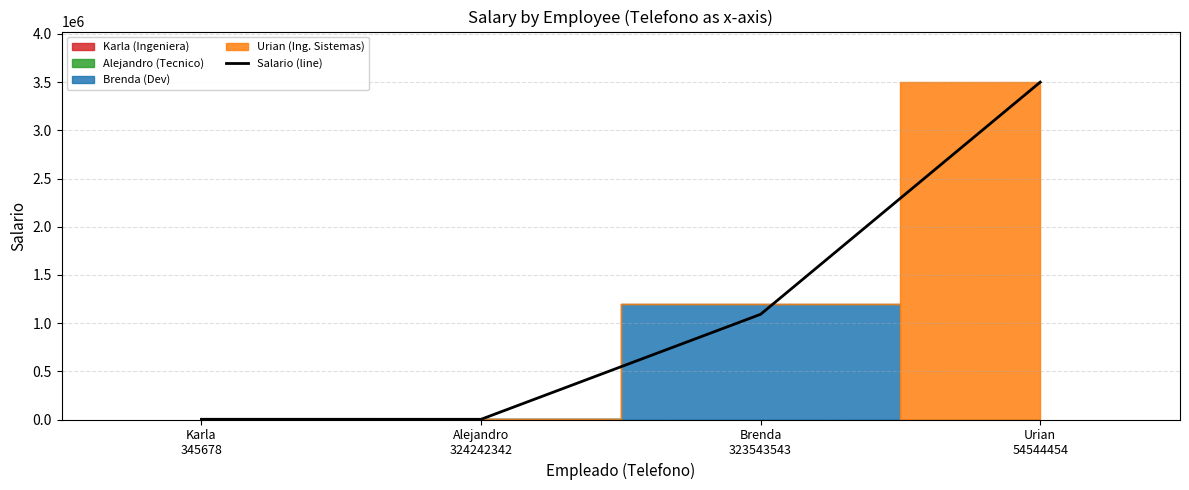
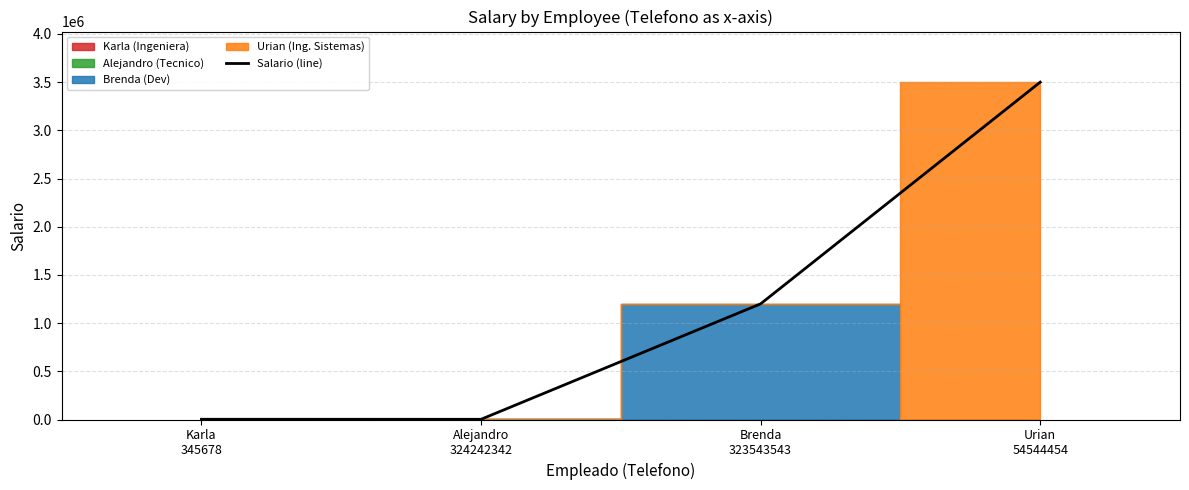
Salario (line), Brenda 323543543: 1100000 -> 1200000
